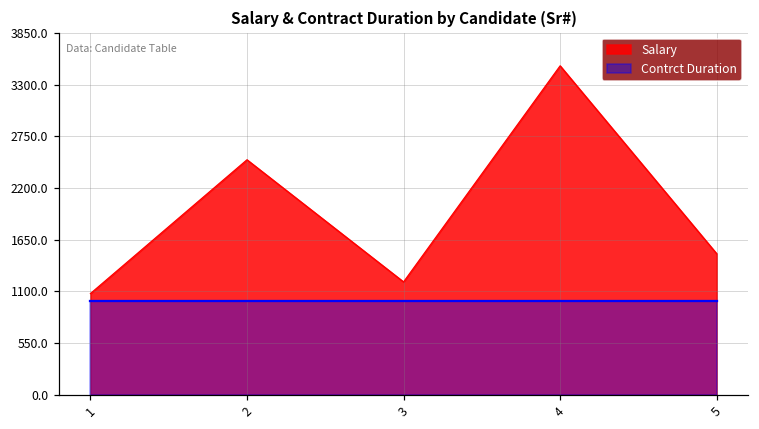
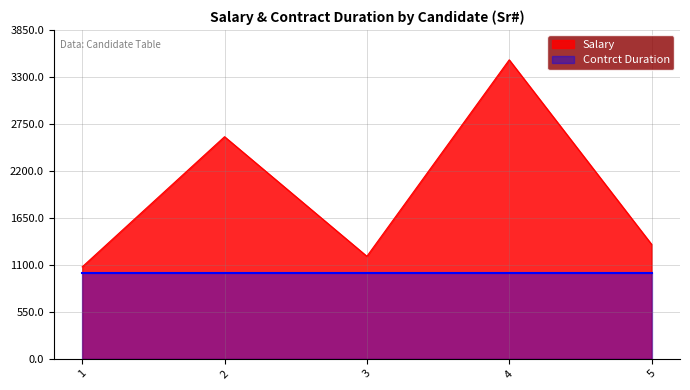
Salary, 2: 2500 -> 2600
Salary, 5: 1500 -> 1300
